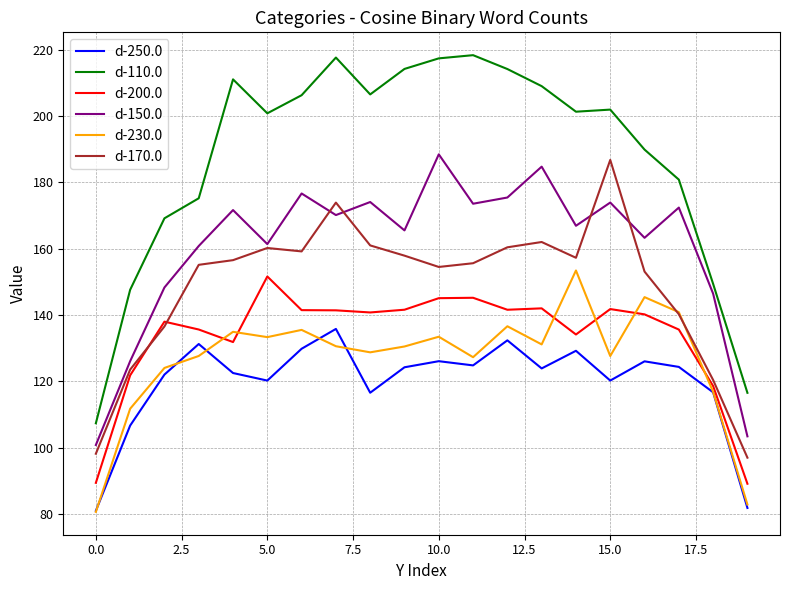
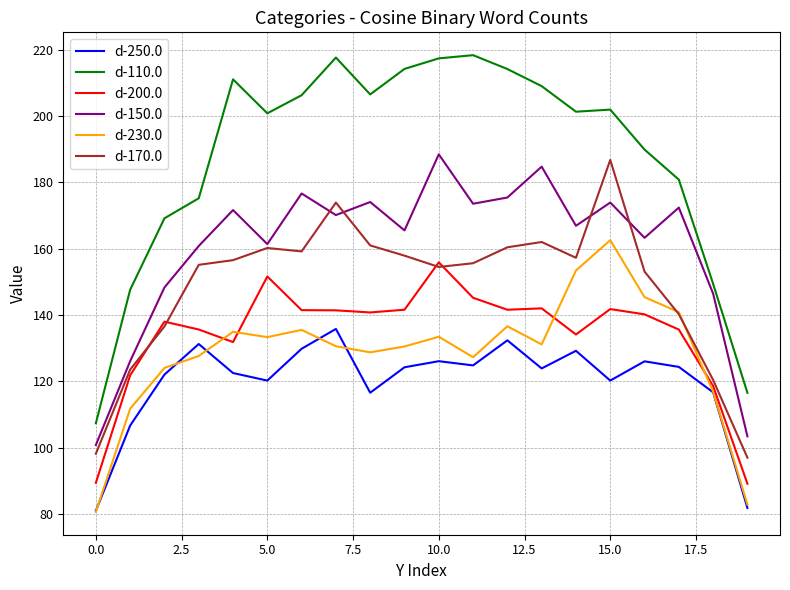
d-200.0, 10.0: 145 -> 156
d-230.0, 15.0: 128 -> 163
